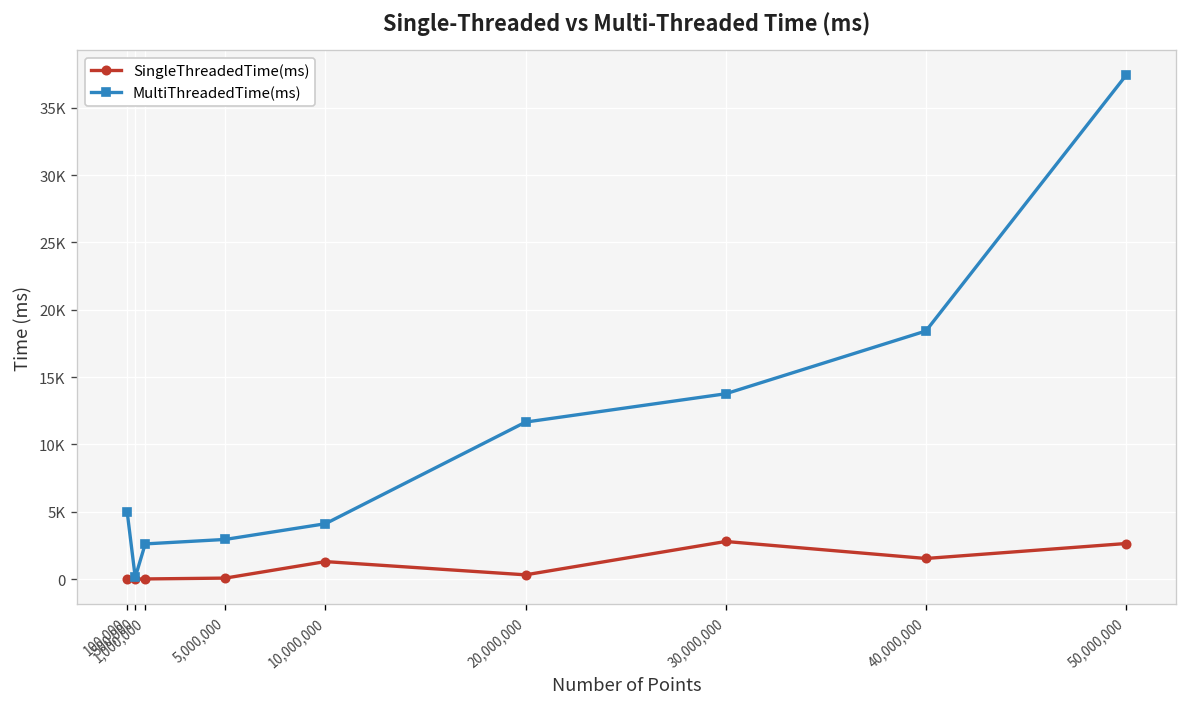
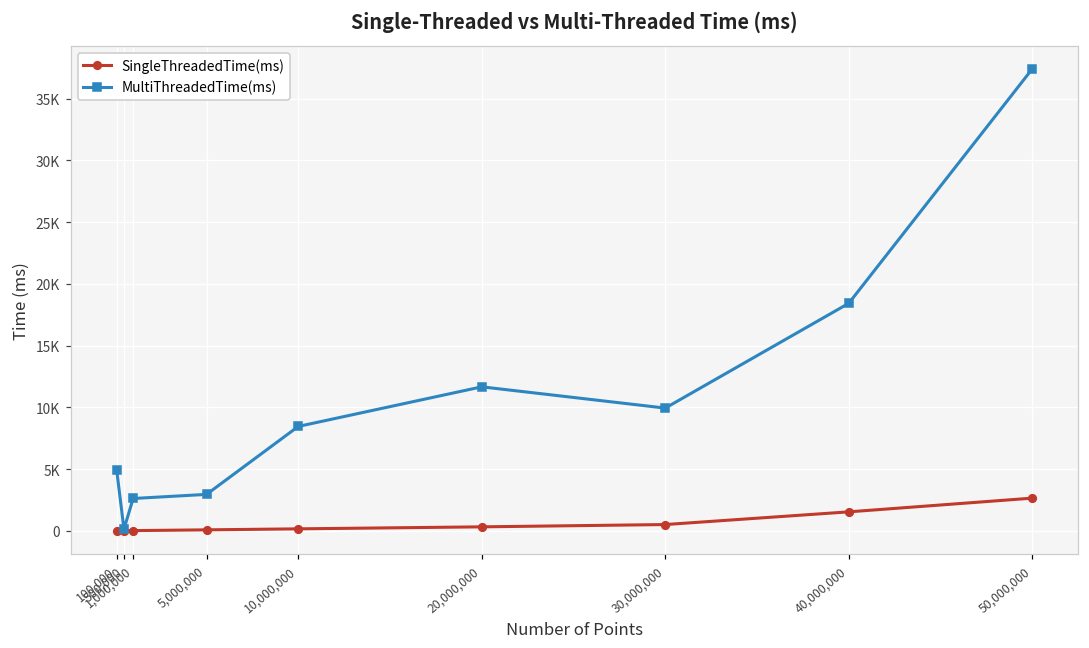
SingleThreadedTime(ms), 10,000,000: 1300 -> 200
MultiThreadedTime(ms), 10,000,000: 4100 -> 8500
SingleThreadedTime(ms), 30,000,000: 2800 -> 500
MultiThreadedTime(ms), 30,000,000: 13800 -> 9900
